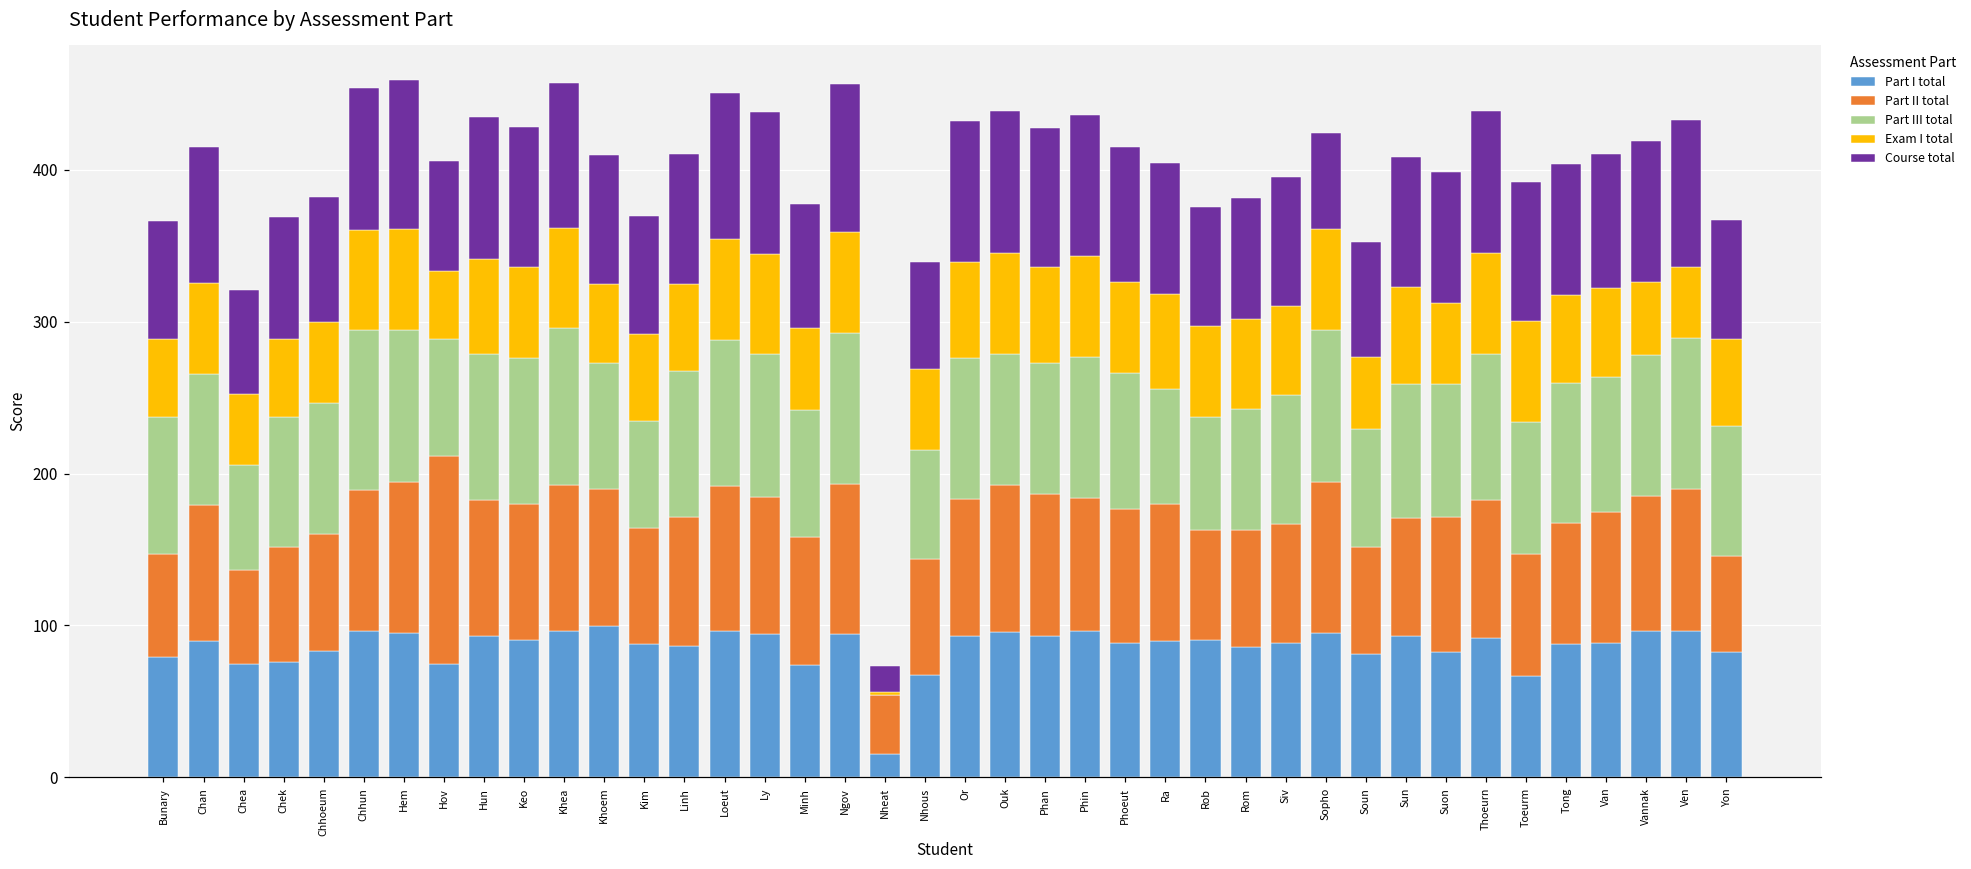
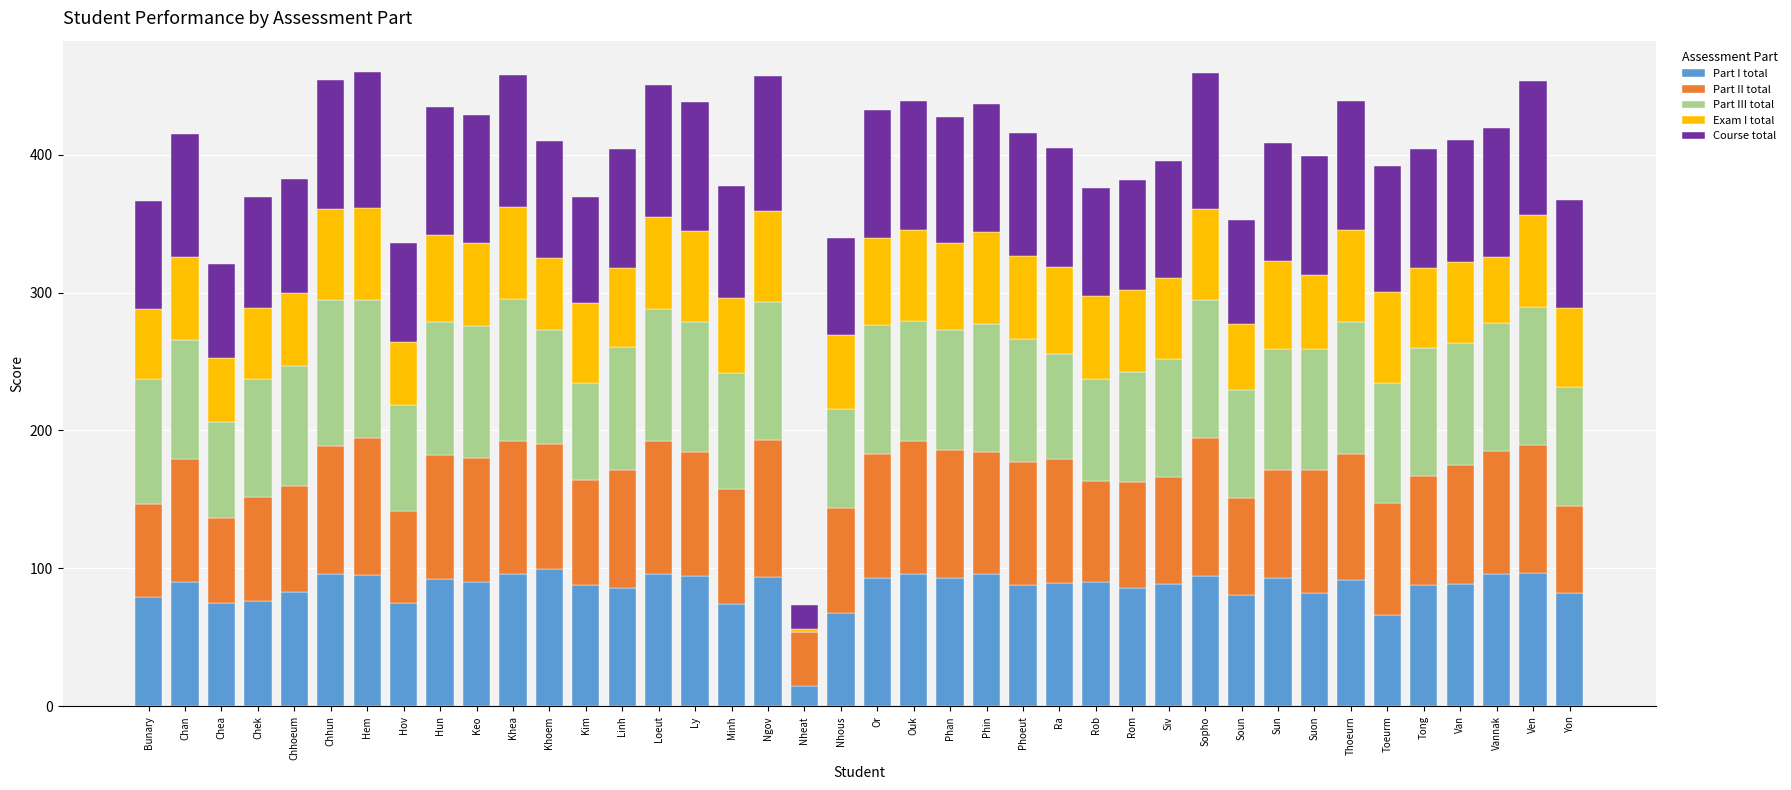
Part II total, Hov: 137 -> 67
Part III total, Linh: 96 -> 89
Course total, Sopho: 63 -> 98
Exam I total, Ven: 47 -> 67
